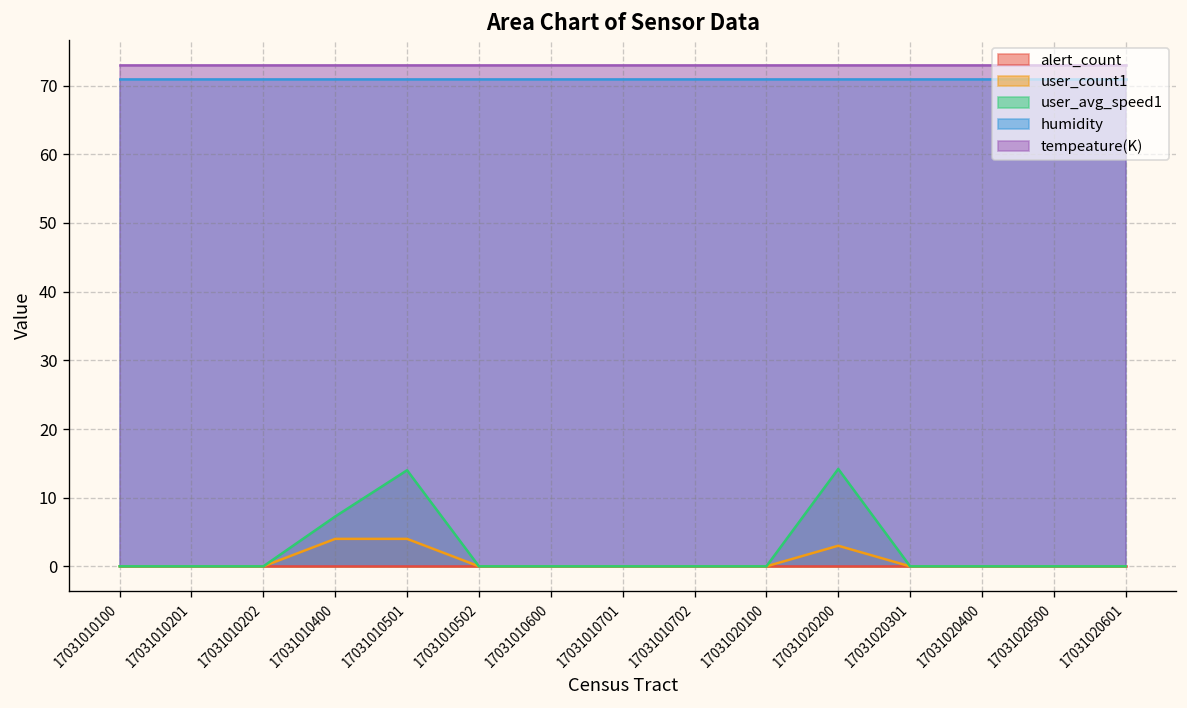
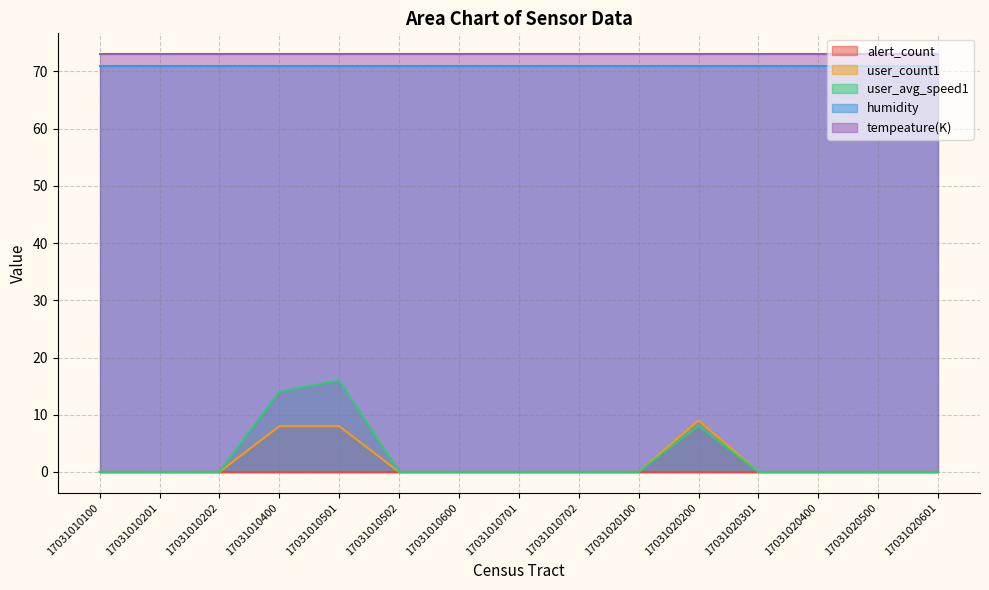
user_count1, 17031010400: 4 -> 8
user_avg_speed1, 17031010400: 7 -> 14
user_count1, 17031010501: 4 -> 8
user_avg_speed1, 17031010501: 14 -> 16
user_count1, 17031020200: 3 -> 9
user_avg_speed1, 17031020200: 14 -> 8
